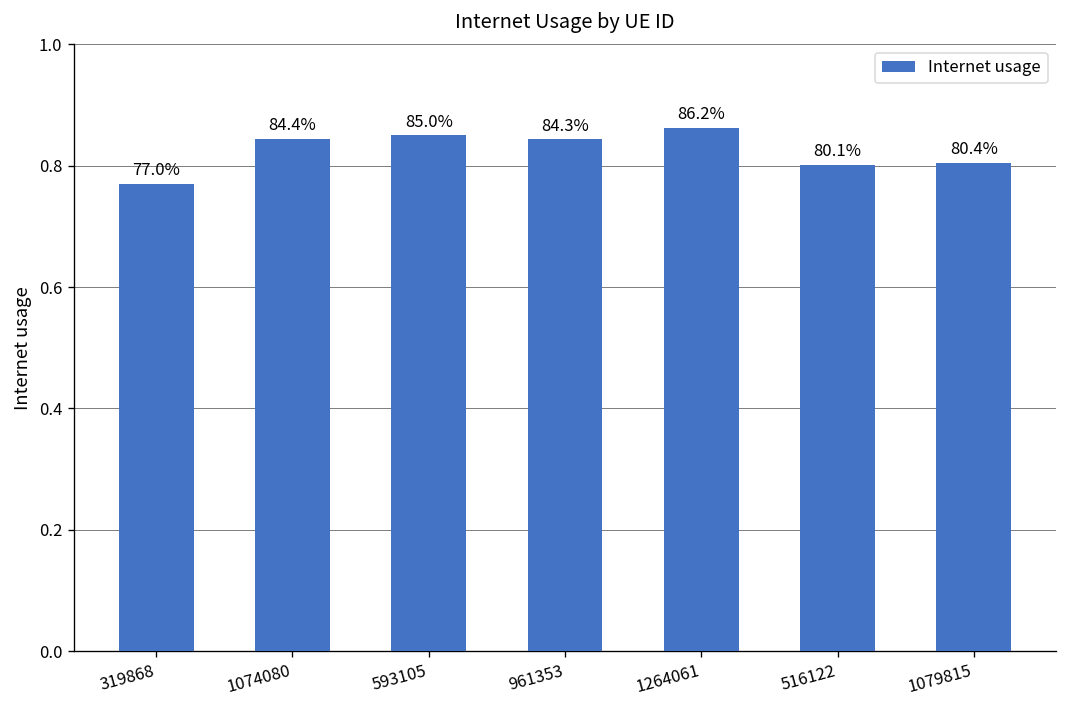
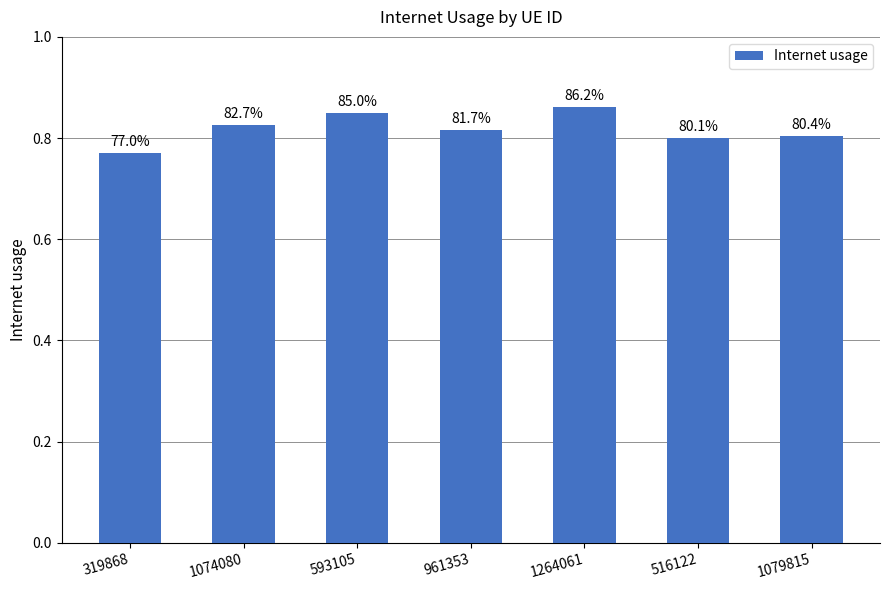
1074080: 84.4% -> 82.7%
961353: 84.3% -> 81.7%
